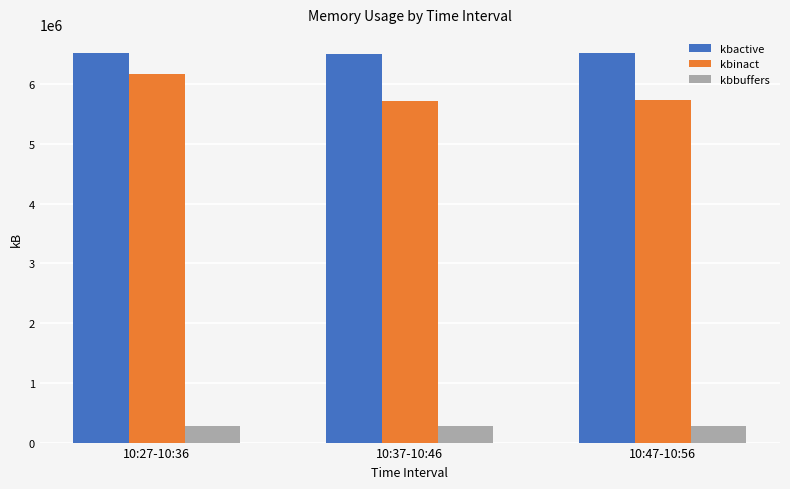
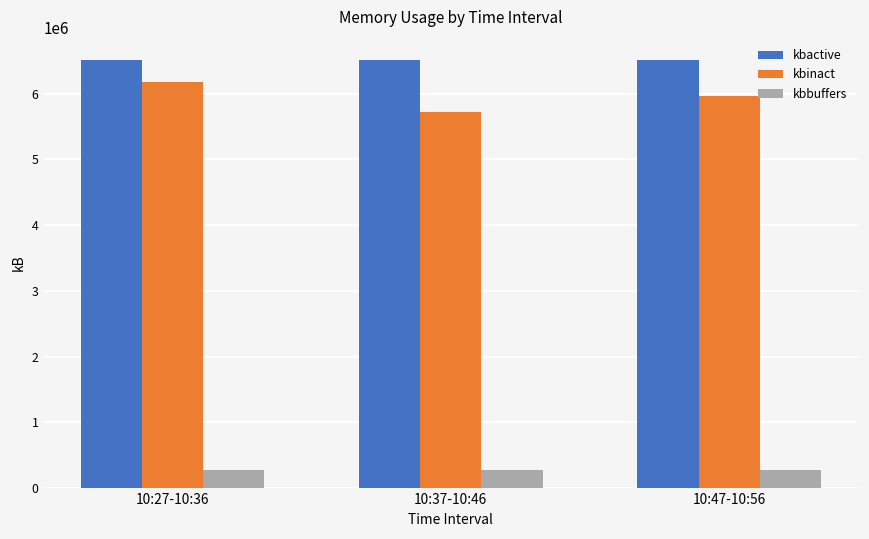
kbinact, 10:47-10:56: 5700000 -> 6000000
